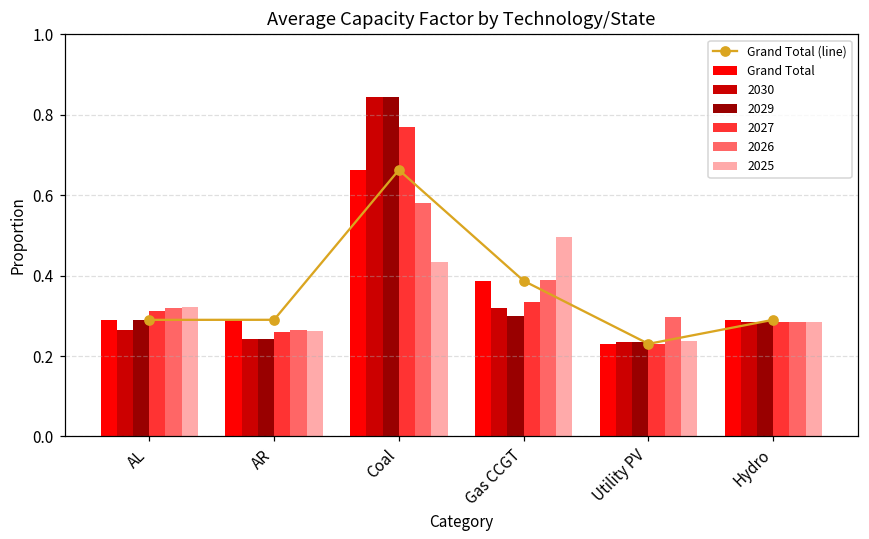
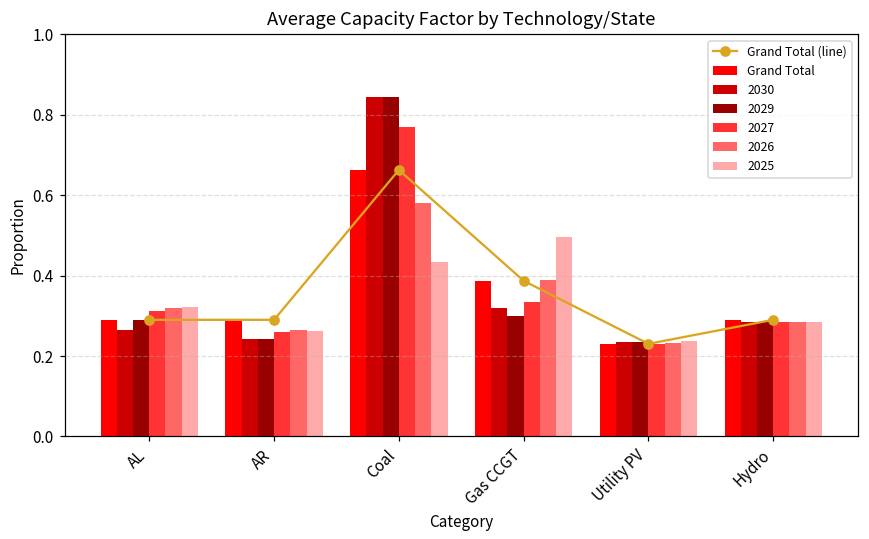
2026, Utility PV: 0.30 -> 0.23
